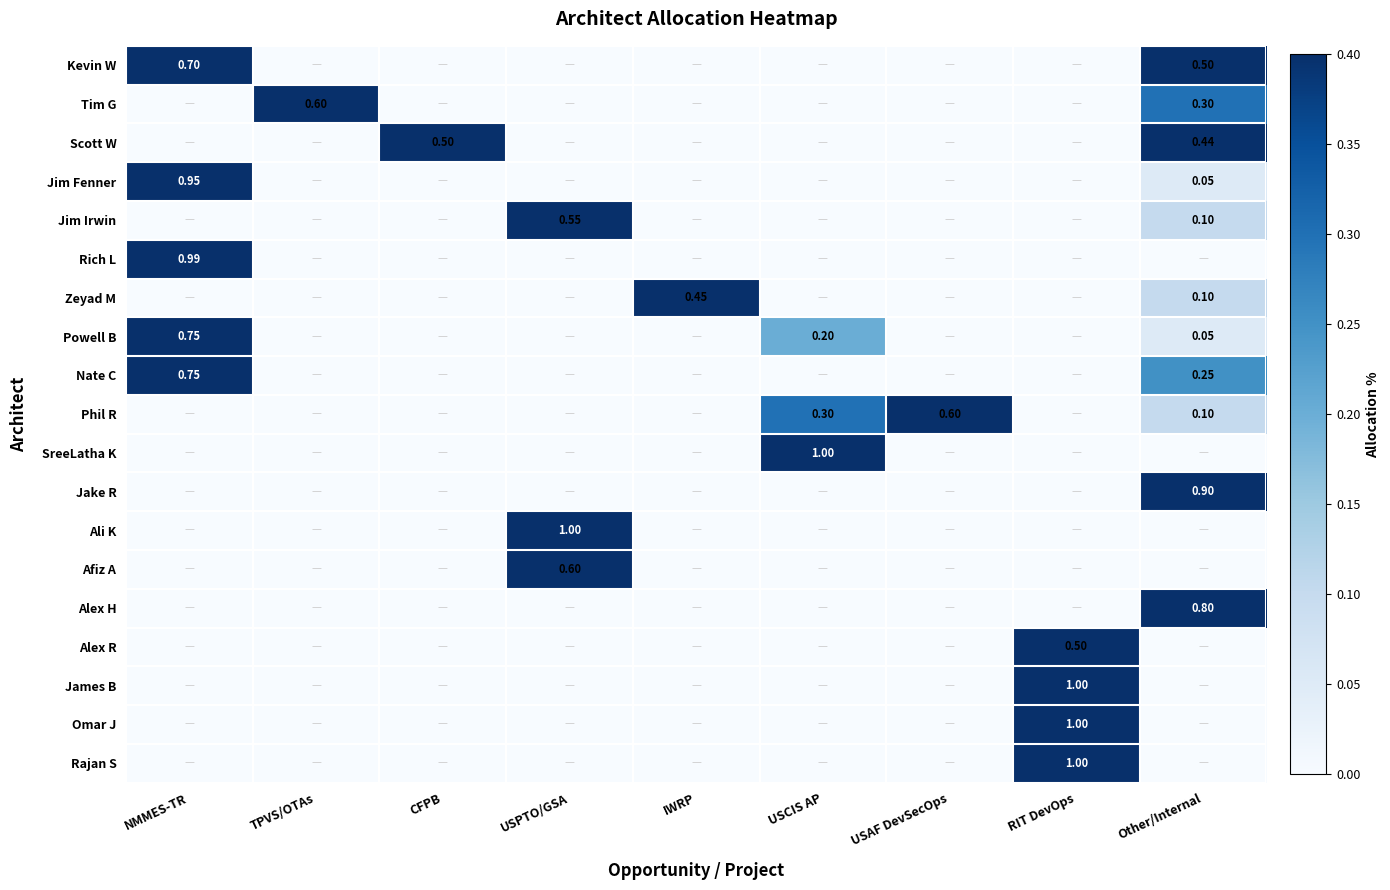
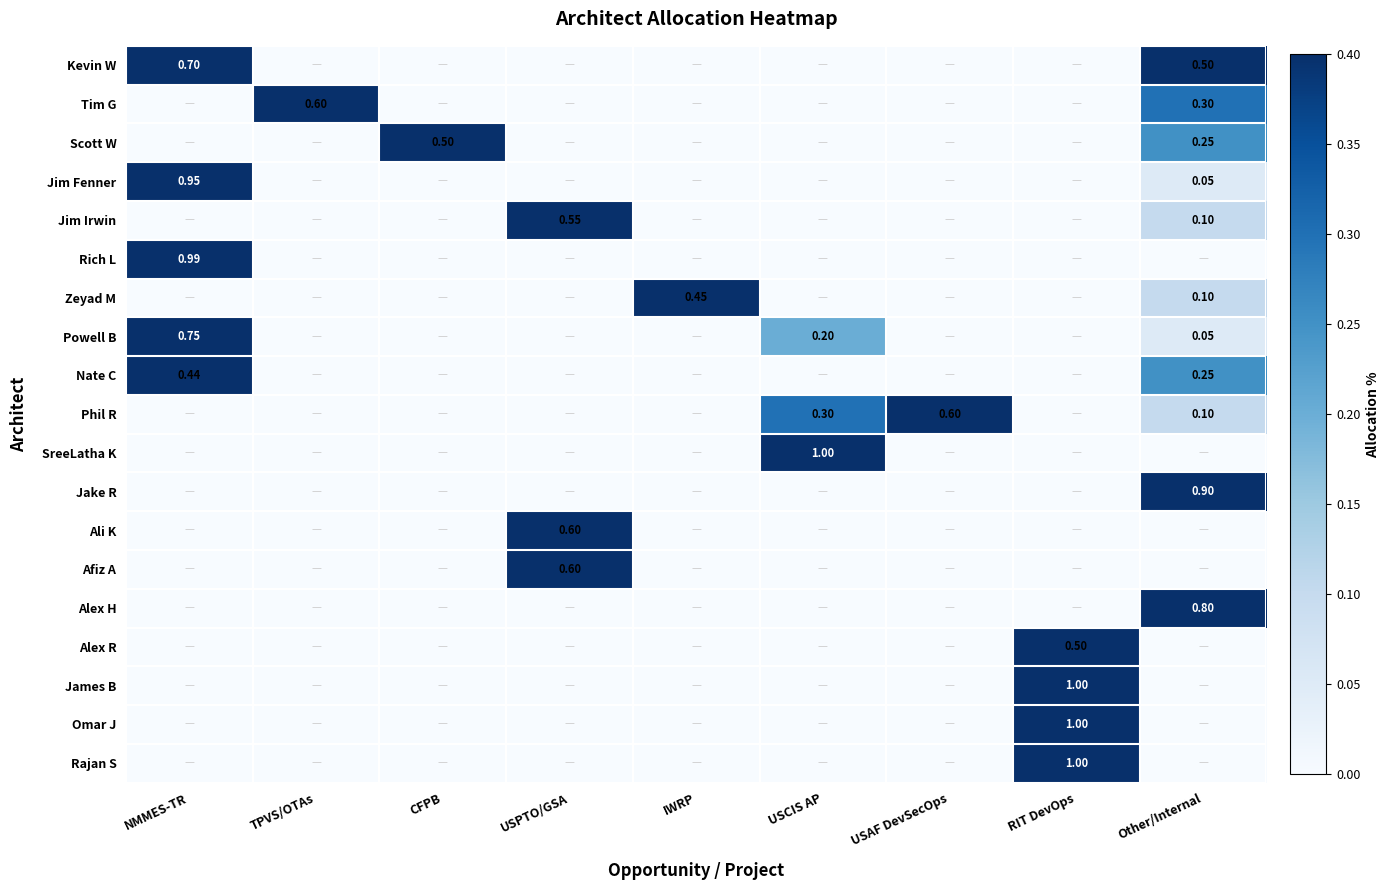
Scott W, Other/Internal: 0.44 -> 0.25
Nate C, NMMES-TR: 0.75 -> 0.44
Ali K, USPTO/GSA: 1.00 -> 0.60
